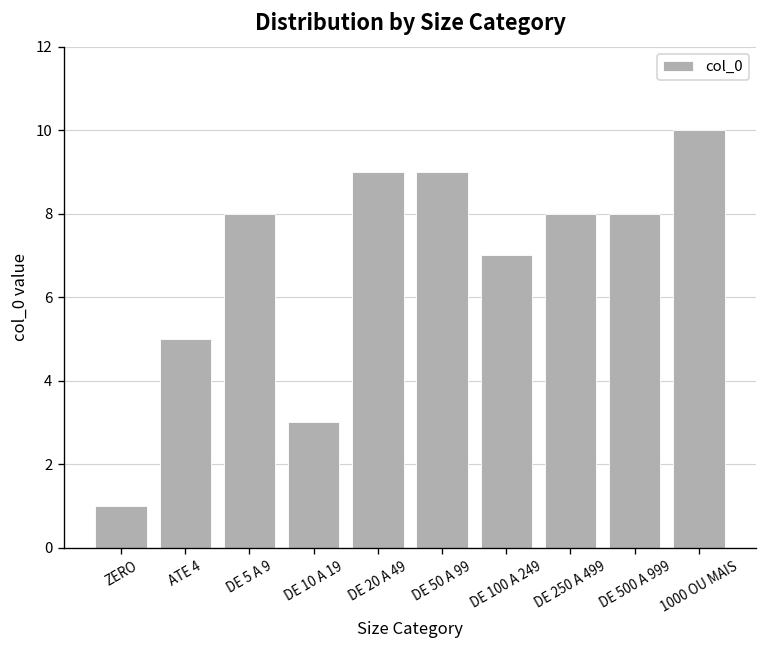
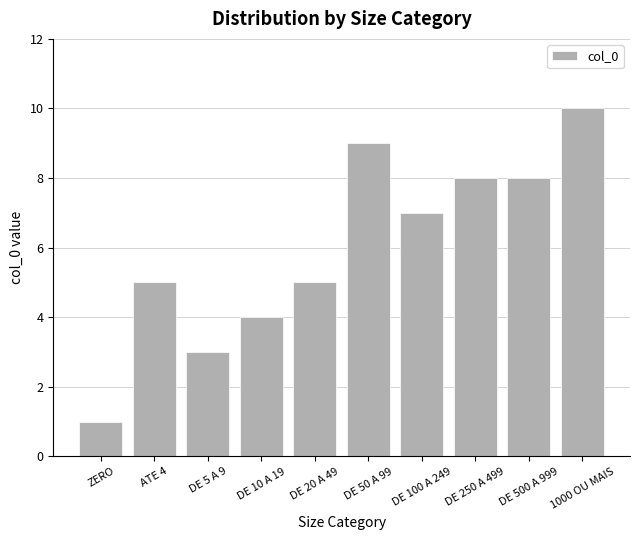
DE 5 A 9: 8 -> 3
DE 10 A 19: 3 -> 4
DE 20 A 49: 9 -> 5
